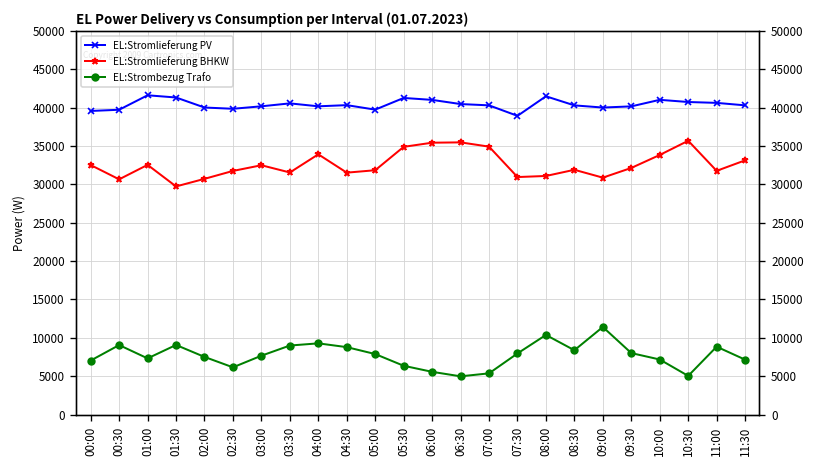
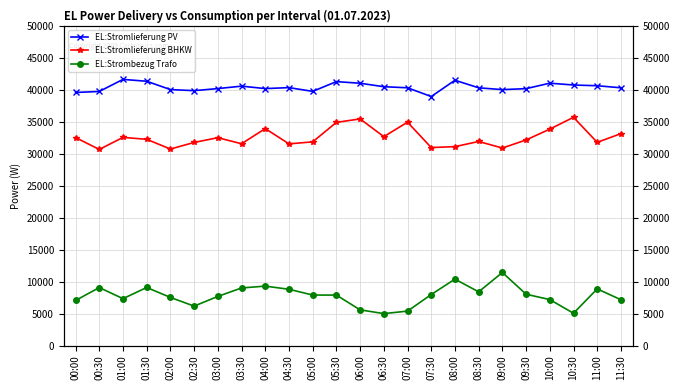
EL:Stromlieferung BHKW, 01:30: 30000 -> 32000
EL:Strombezug Trafo, 05:30: 6000 -> 8000
EL:Stromlieferung BHKW, 06:30: 35000 -> 33000
